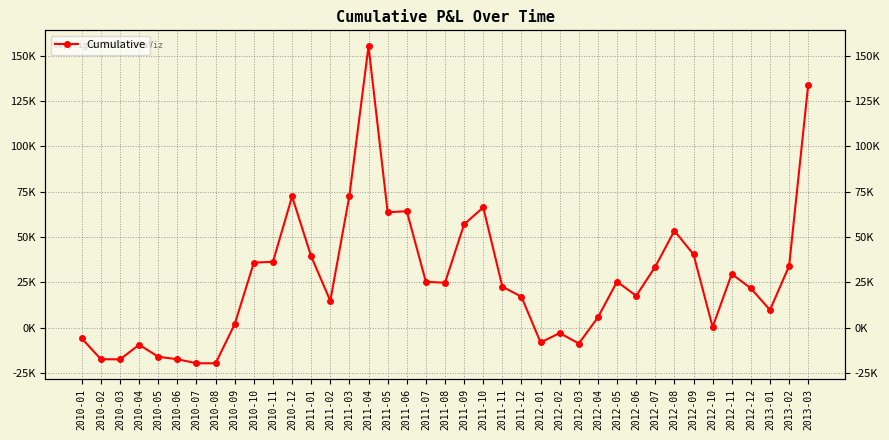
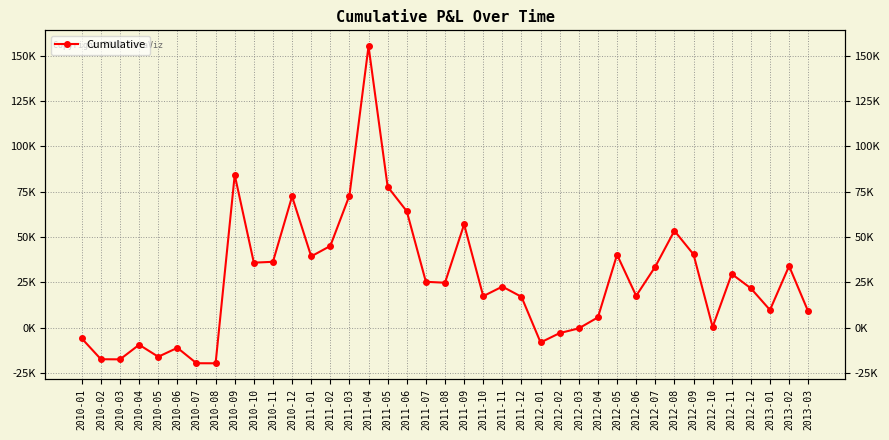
2010-06: -17000 -> -11000
2010-09: 2000 -> 84000
2011-02: 15000 -> 45000
2011-05: 64000 -> 78000
2011-10: 66000 -> 17000
2012-03: -9000 -> 0
2012-05: 25000 -> 40000
2013-03: 134000 -> 9000
